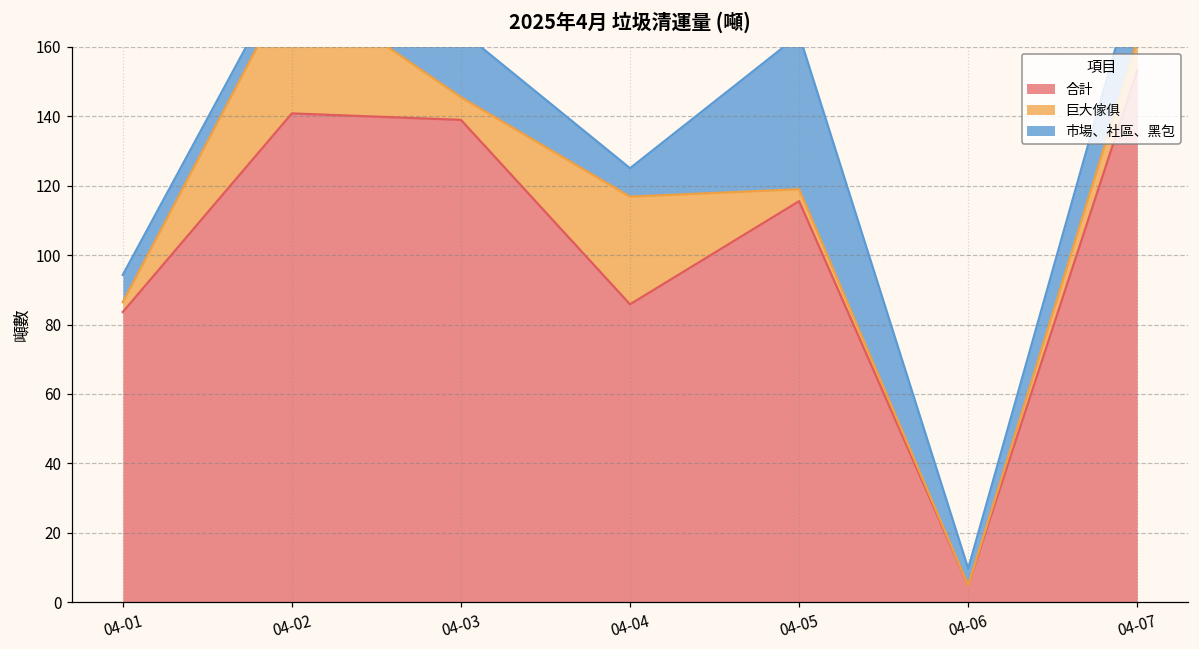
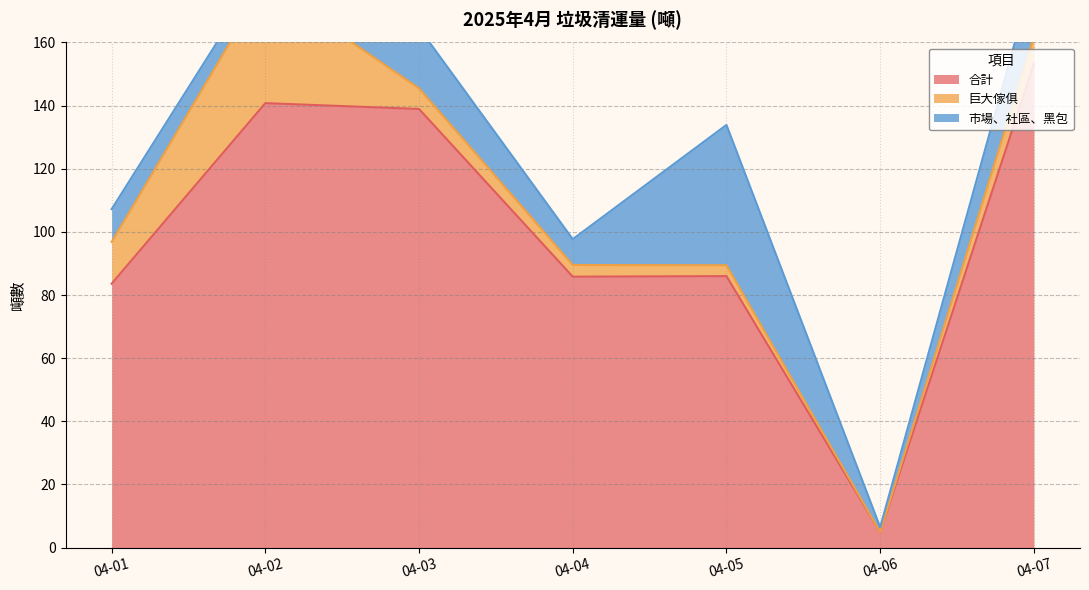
巨大傢俱, 04-01: 3 -> 13
市場、社區、黑包, 04-01: 8 -> 10
巨大傢俱, 04-04: 31 -> 4
合計, 04-05: 116 -> 86
市場、社區、黑包, 04-06: 5 -> 2
